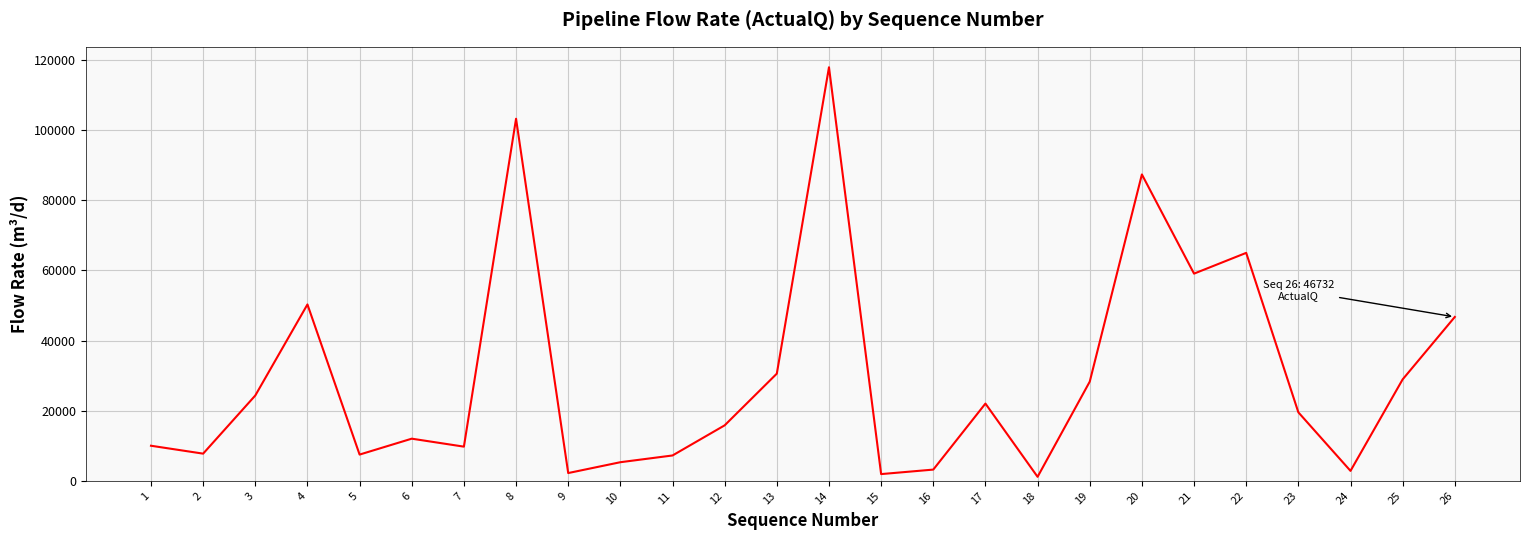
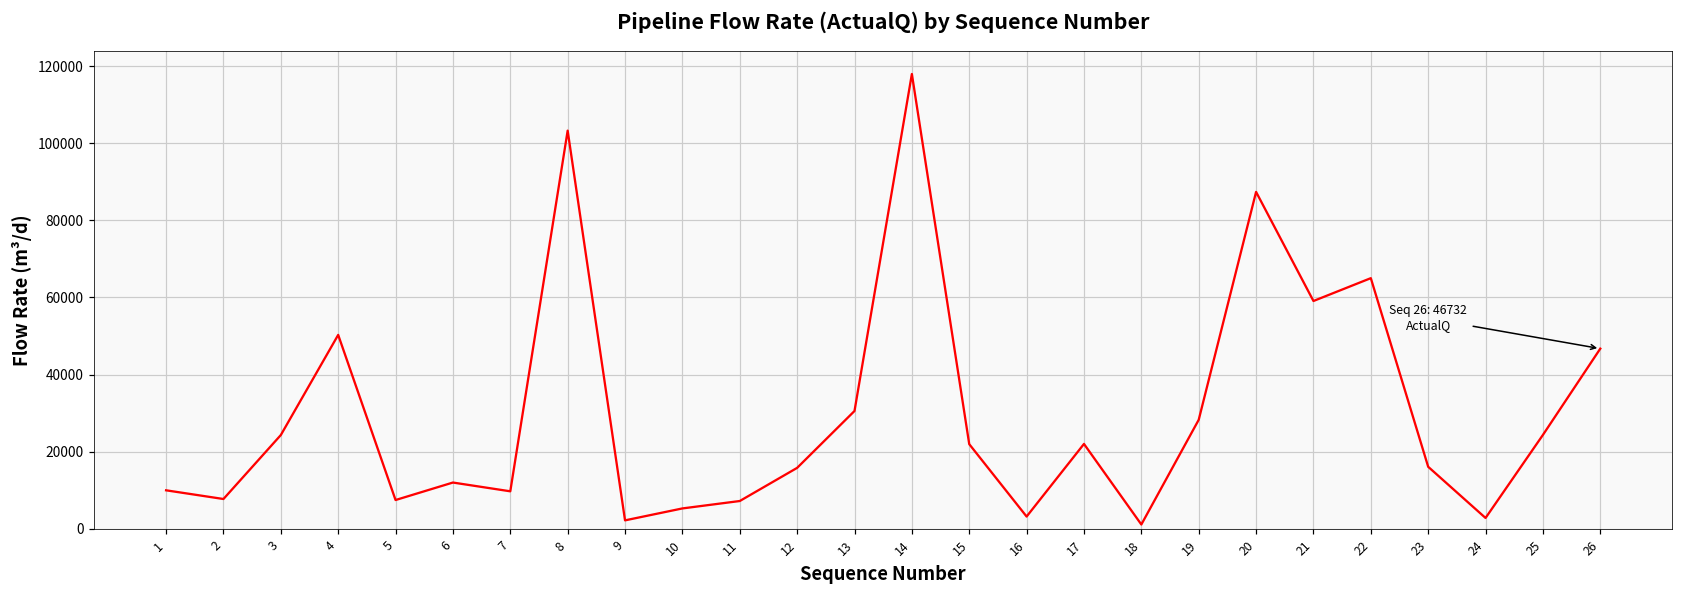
15: 2000 -> 22000
23: 20000 -> 16000
25: 29000 -> 24000
